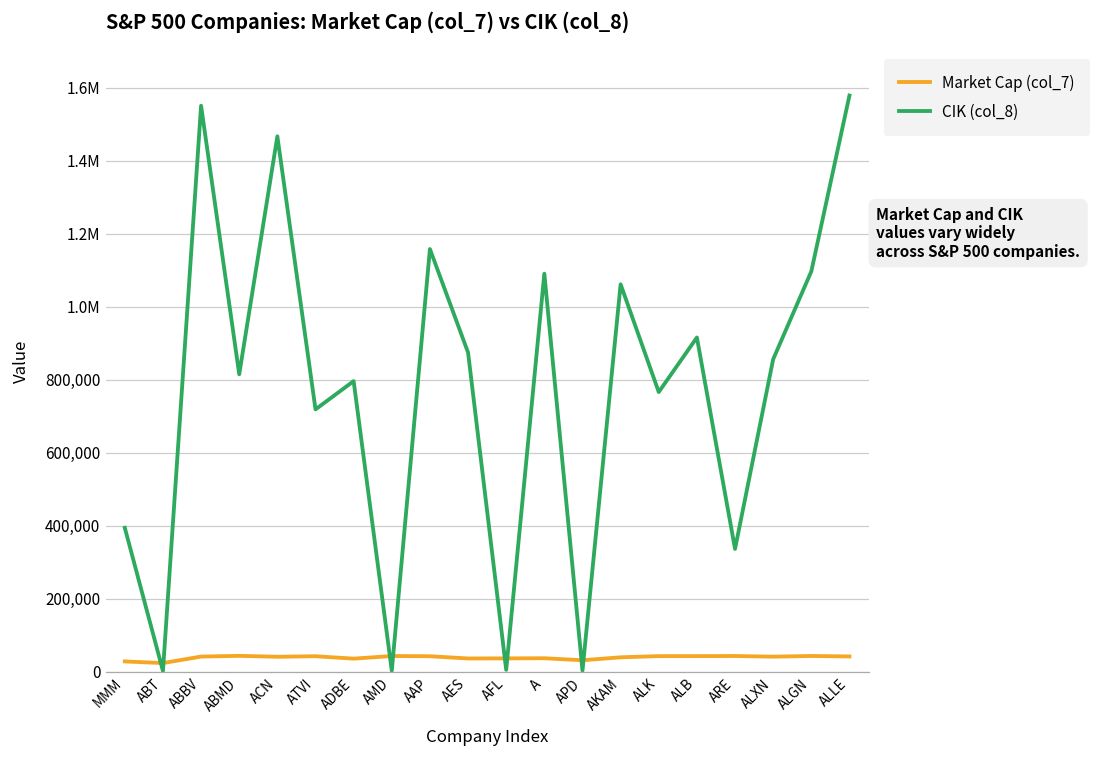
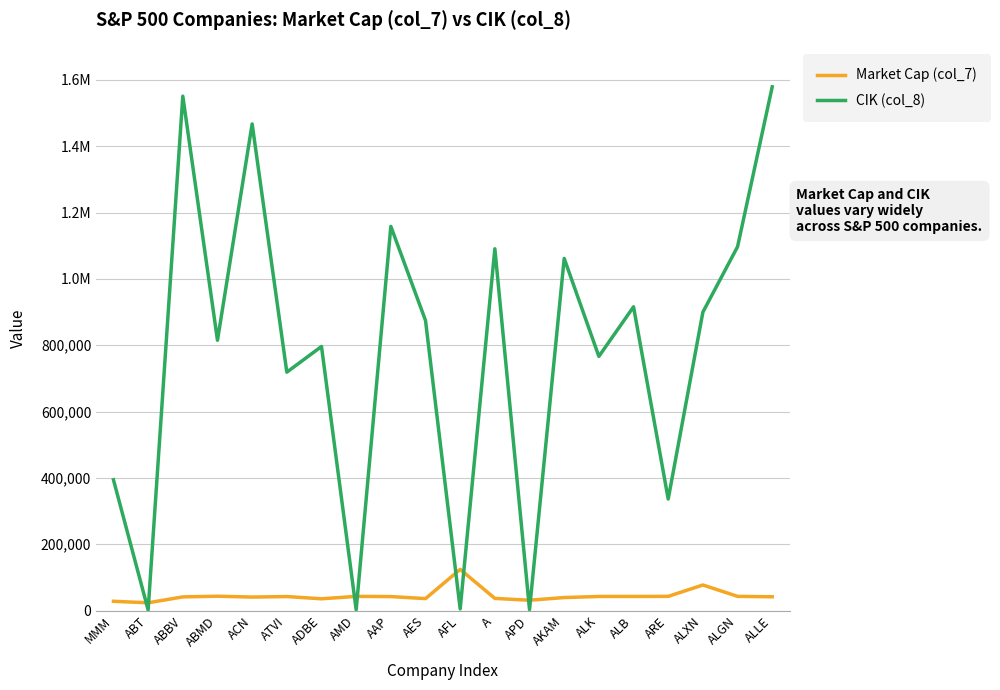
Market Cap (col_7), AFL: 40,000 -> 120,000
Market Cap (col_7), ALXN: 40,000 -> 80,000
CIK (col_8), ALXN: 860,000 -> 900,000
